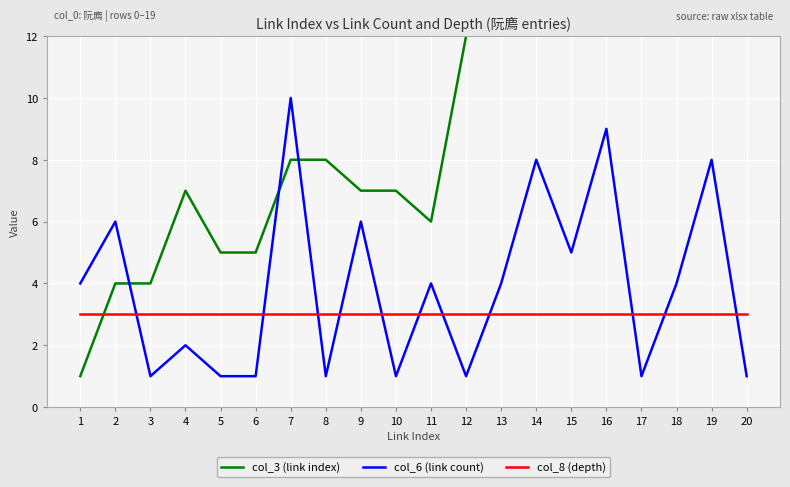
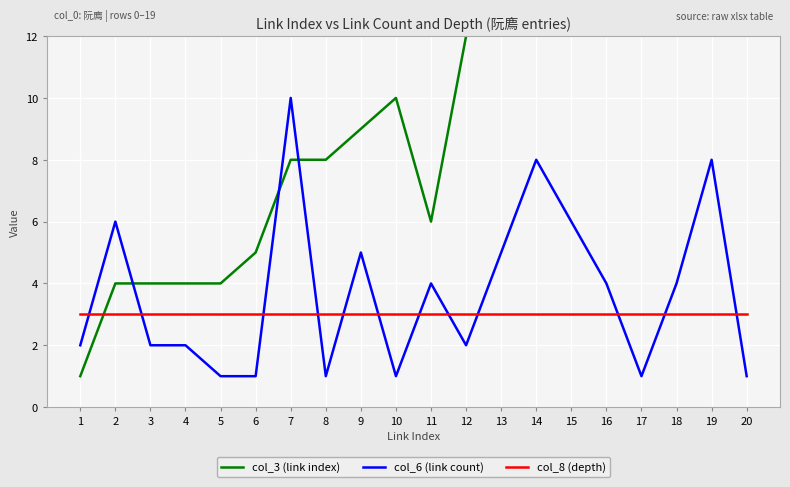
col_6 (link count), 1: 4 -> 2
col_6 (link count), 3: 1 -> 2
col_3 (link index), 4: 7 -> 4
col_3 (link index), 5: 5 -> 4
col_3 (link index), 9: 7 -> 9
col_6 (link count), 9: 6 -> 5
col_3 (link index), 10: 7 -> 10
col_6 (link count), 12: 1 -> 2
col_6 (link count), 13: 4 -> 5
col_6 (link count), 15: 5 -> 6
col_6 (link count), 16: 9 -> 4
